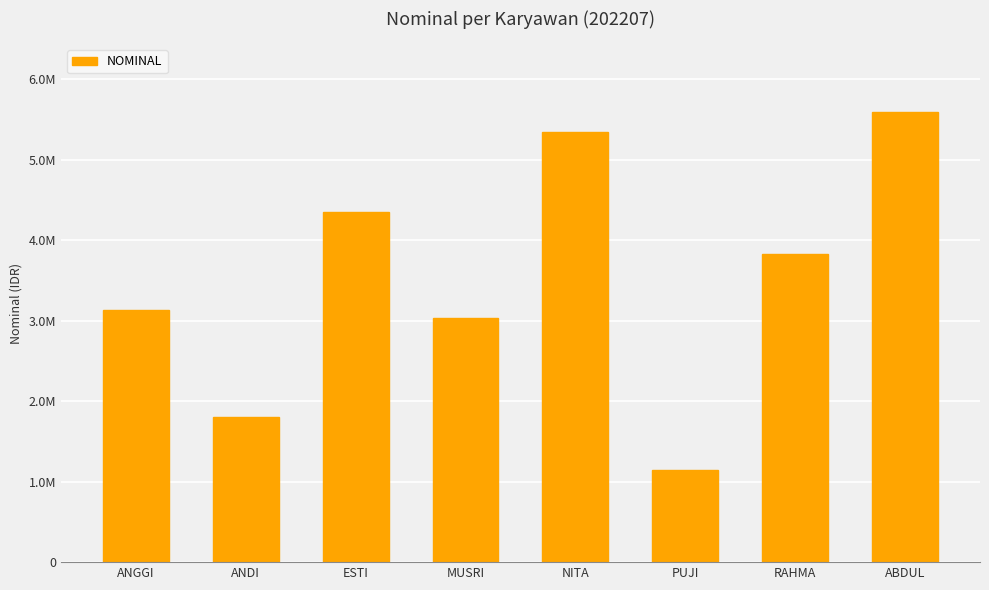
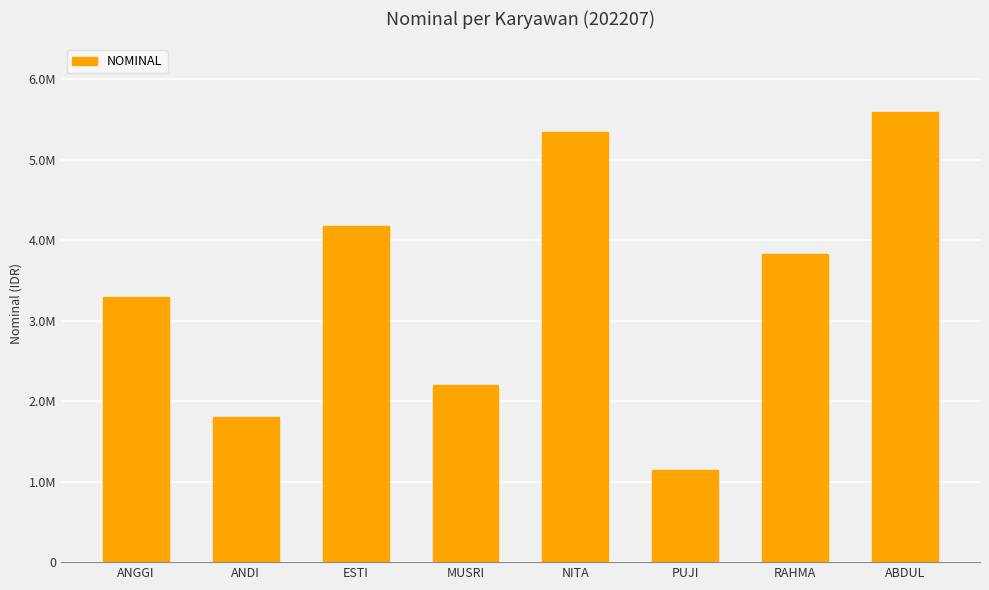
ANGGI: 3100000 -> 3300000
ESTI: 4300000 -> 4200000
MUSRI: 3000000 -> 2200000
